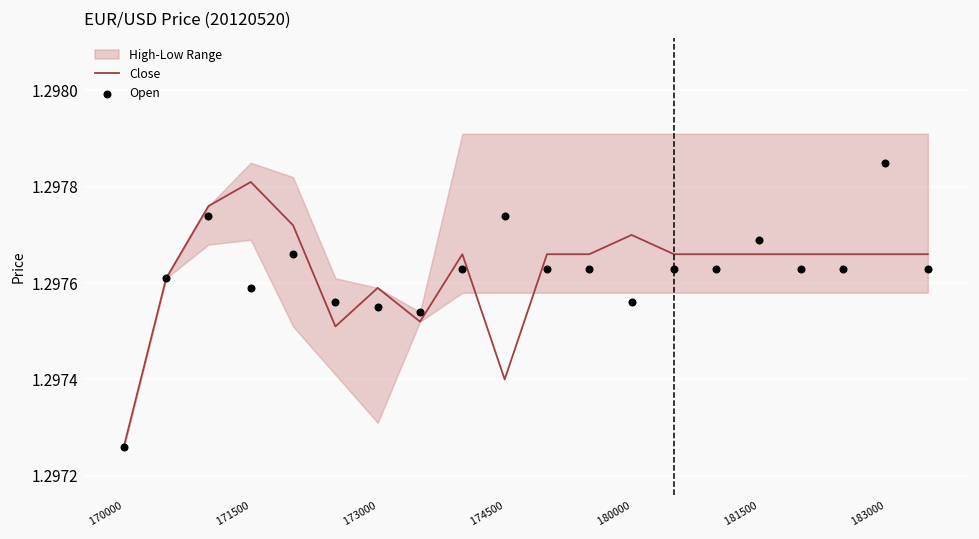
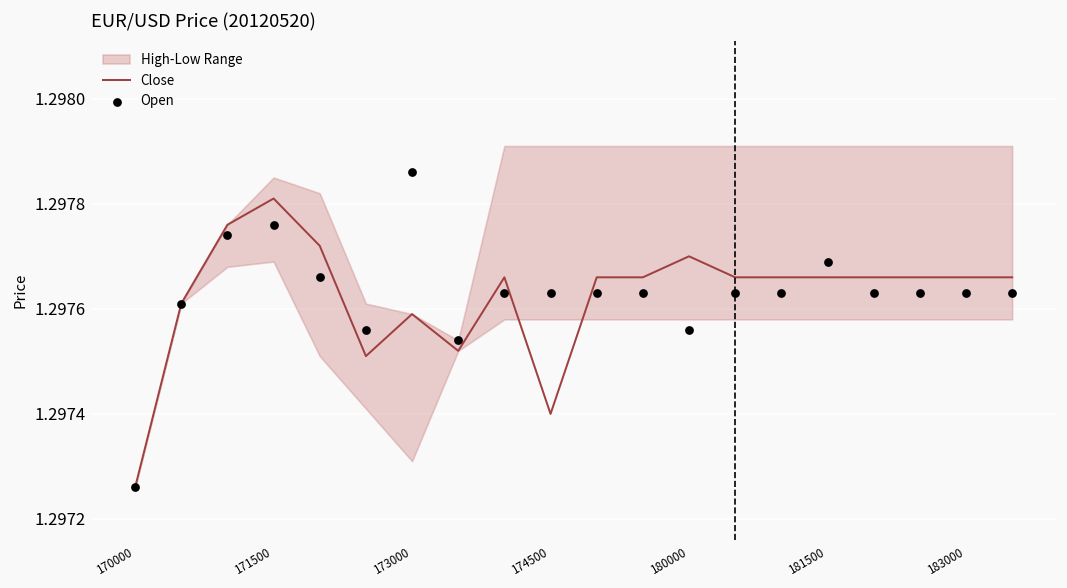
Open, 171500: 1.29759 -> 1.29776
Open, 173000: 1.29755 -> 1.29786
Open, 174500: 1.29774 -> 1.29763
Open, 183000: 1.29785 -> 1.29763
